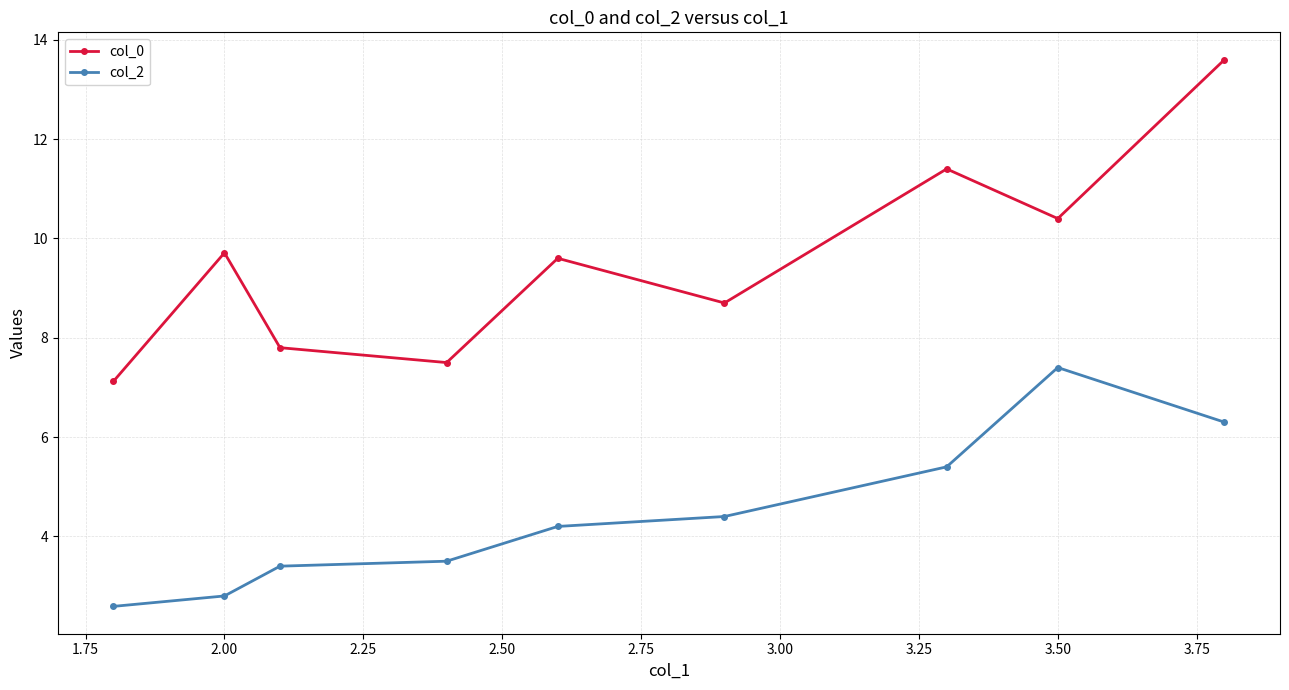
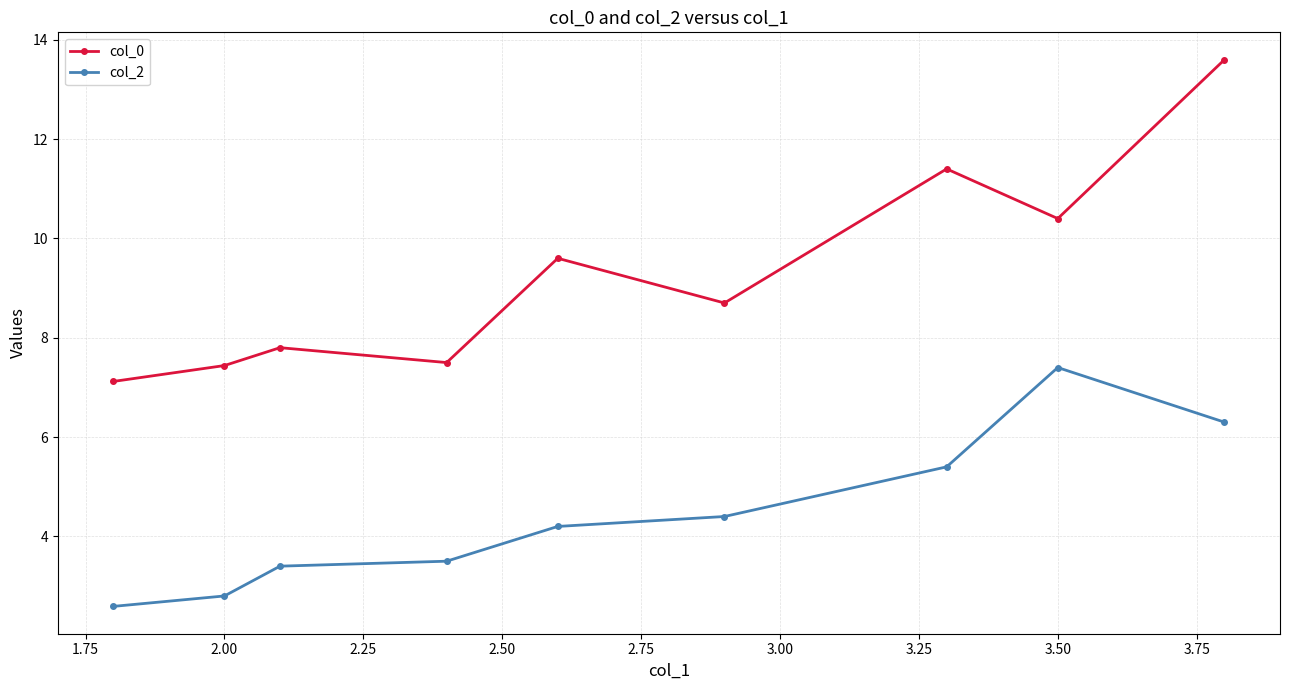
col_0, 2.00: 9.7 -> 7.4
